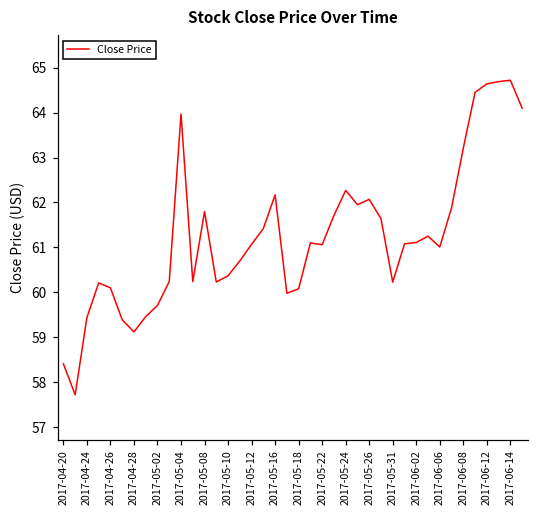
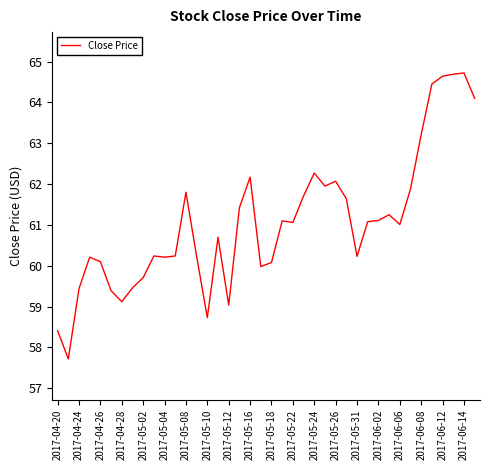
2017-05-04: 64.0 -> 60.2
2017-05-10: 60.4 -> 58.7
2017-05-12: 61.1 -> 59.0
